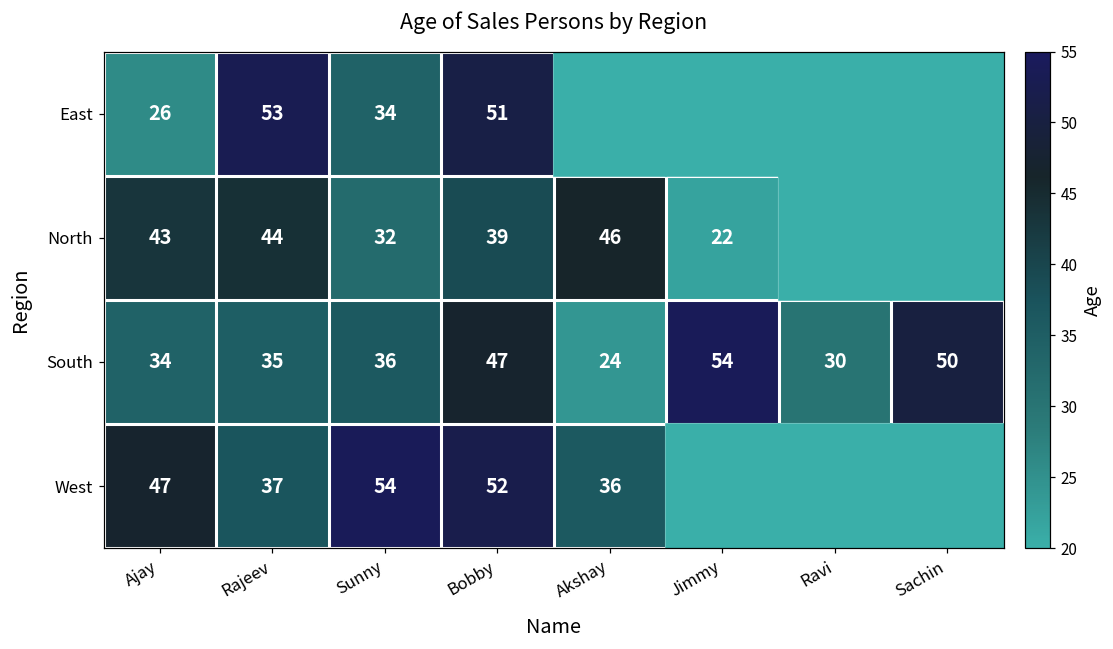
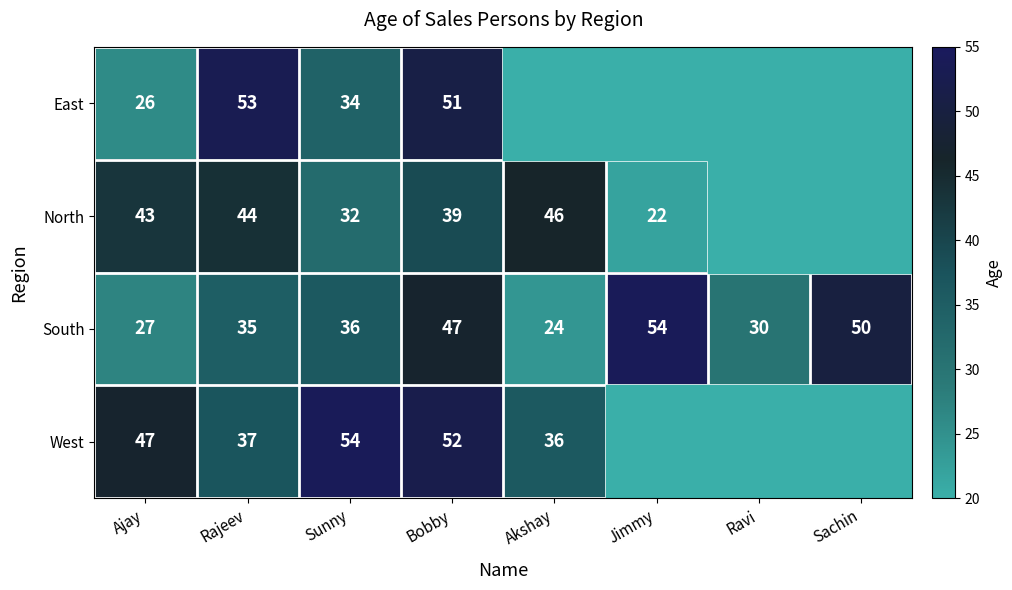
South, Ajay: 34 -> 27
